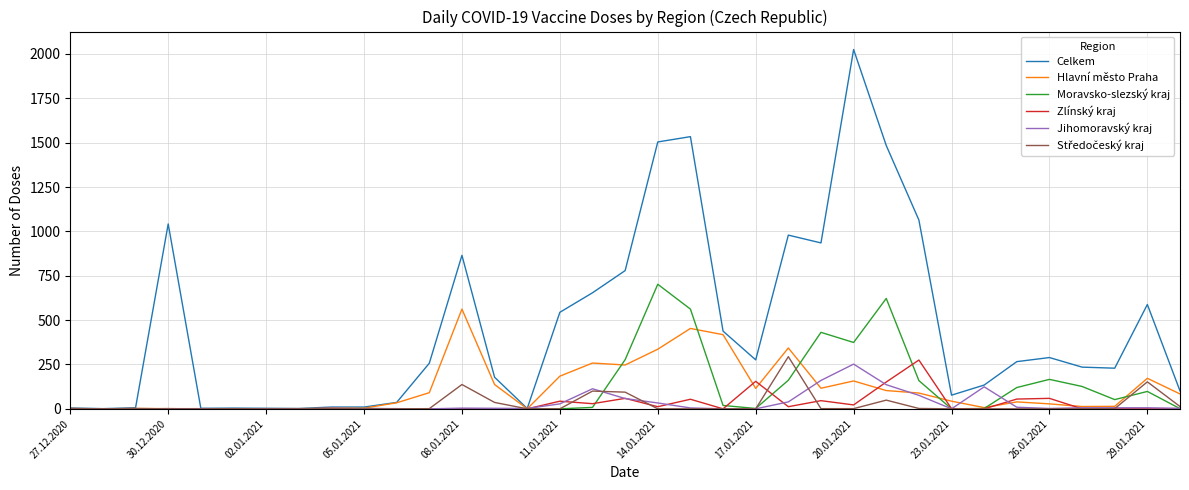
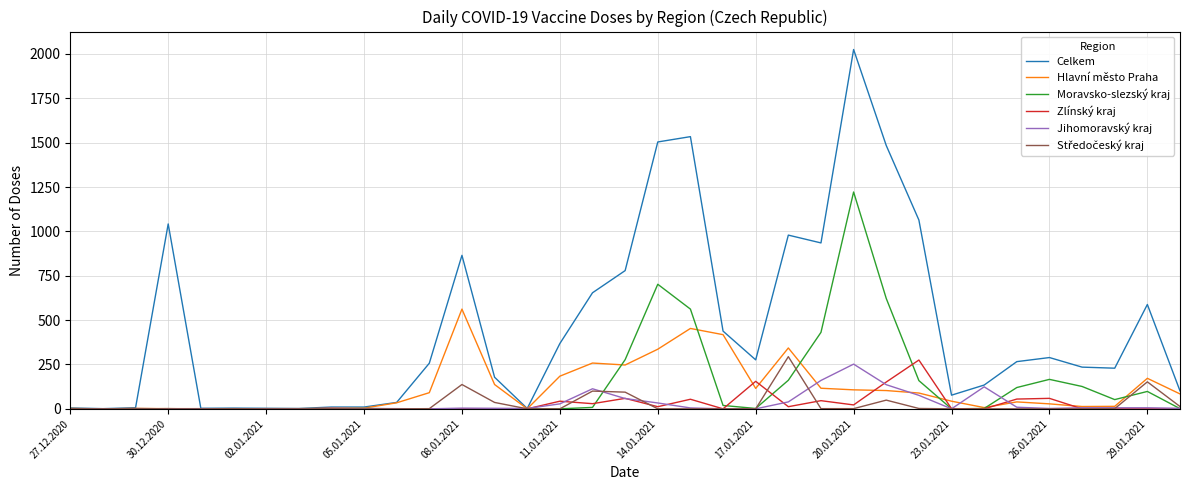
Celkem, 11.01.2021: 540 -> 370
Hlavní město Praha, 20.01.2021: 160 -> 110
Moravsko-slezský kraj, 20.01.2021: 370 -> 1220
